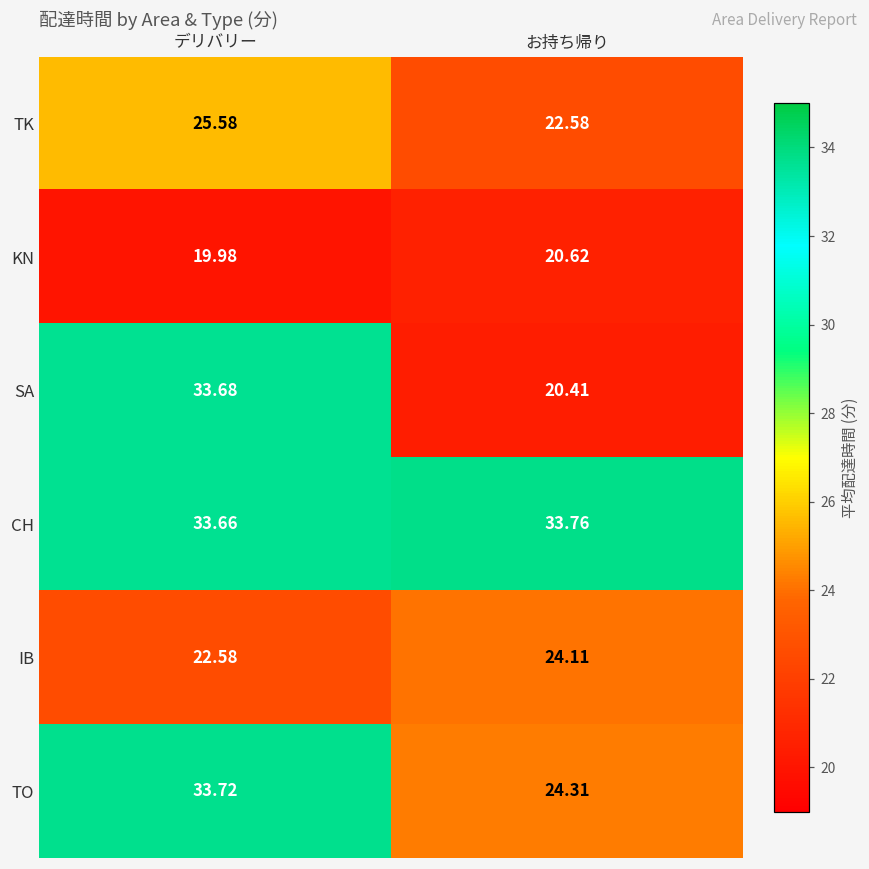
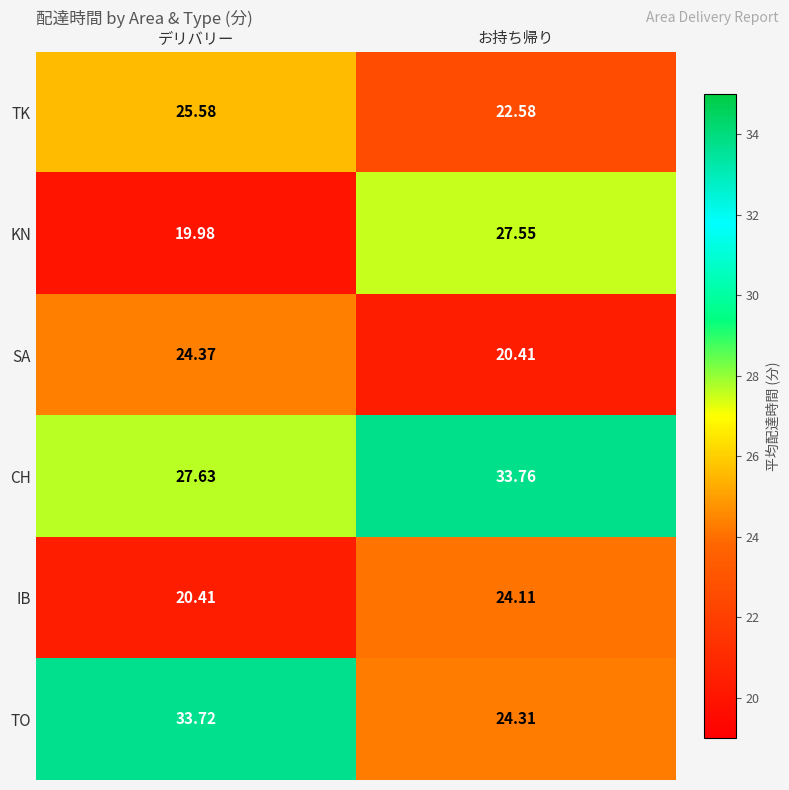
KN, お持ち帰り: 20.62 -> 27.55
SA, デリバリー: 33.68 -> 24.37
CH, デリバリー: 33.66 -> 27.63
IB, デリバリー: 22.58 -> 20.41
